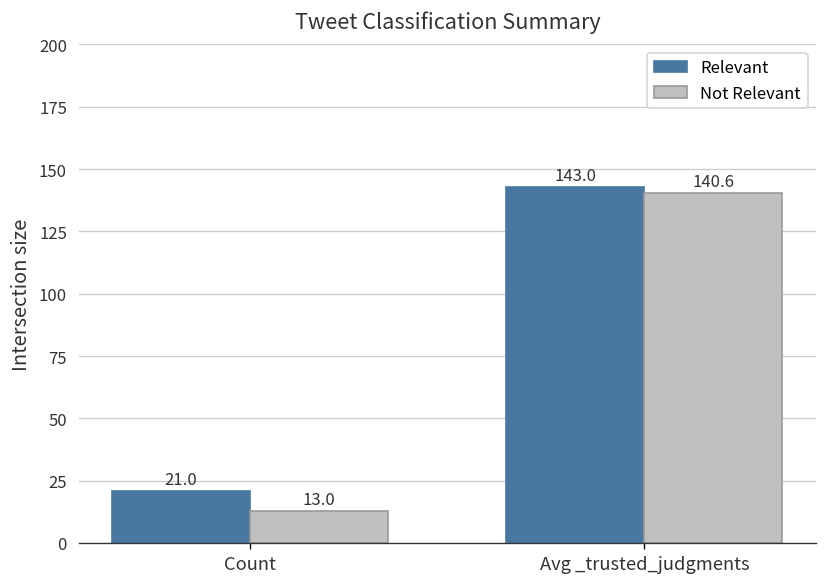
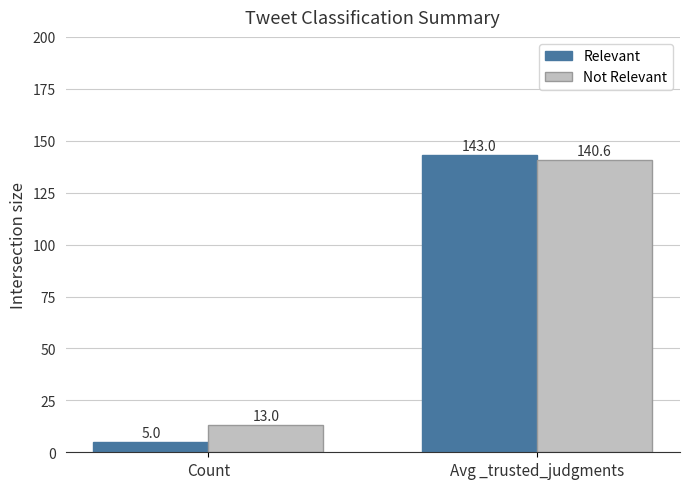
Relevant, Count: 21.0 -> 5.0
